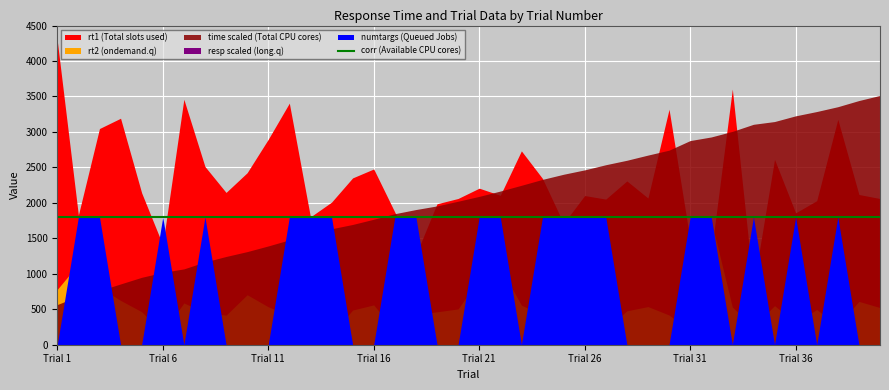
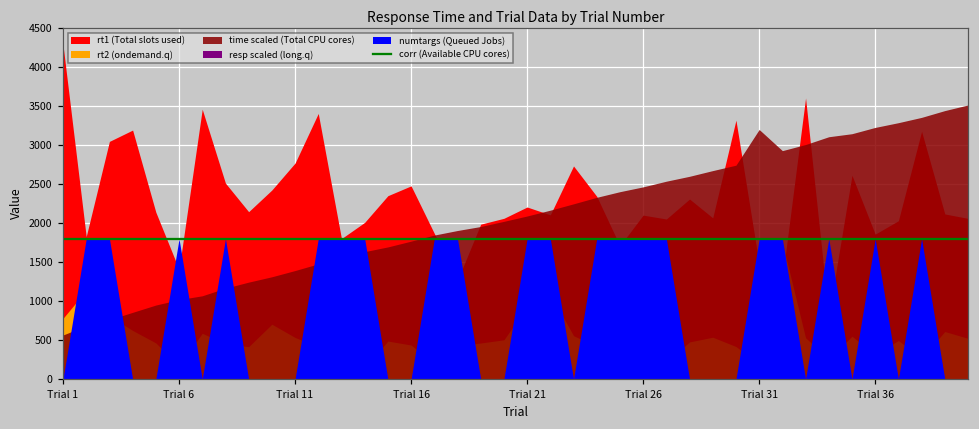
rt1 (Total slots used), Trial 11: 2900 -> 2800
rt2 (ondemand.q), Trial 16: 600 -> 400
time scaled (Total CPU cores), Trial 31: 2900 -> 3200
